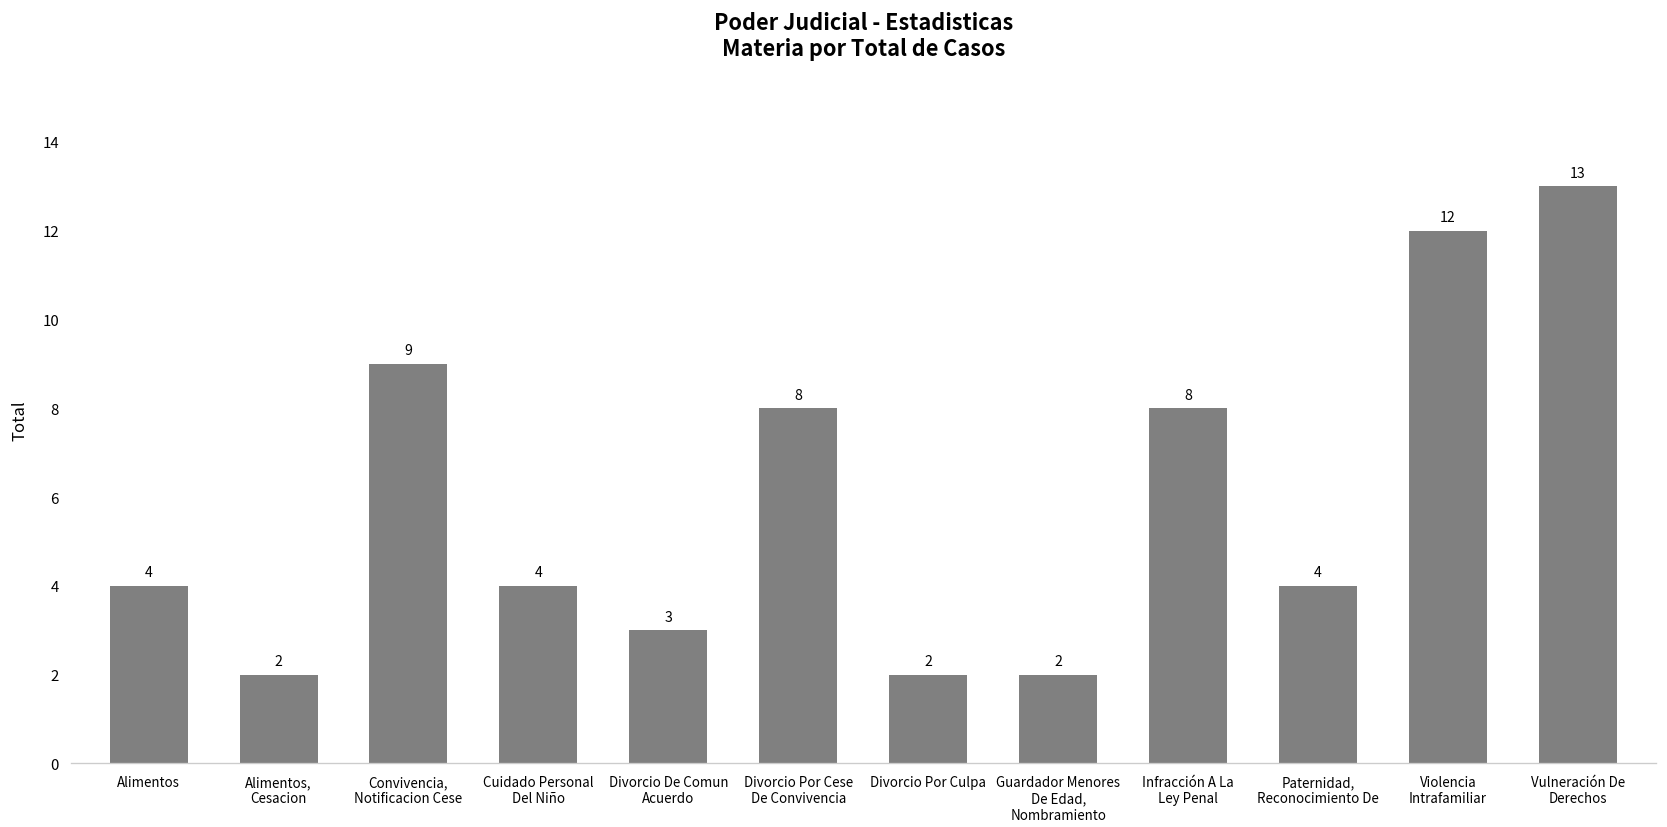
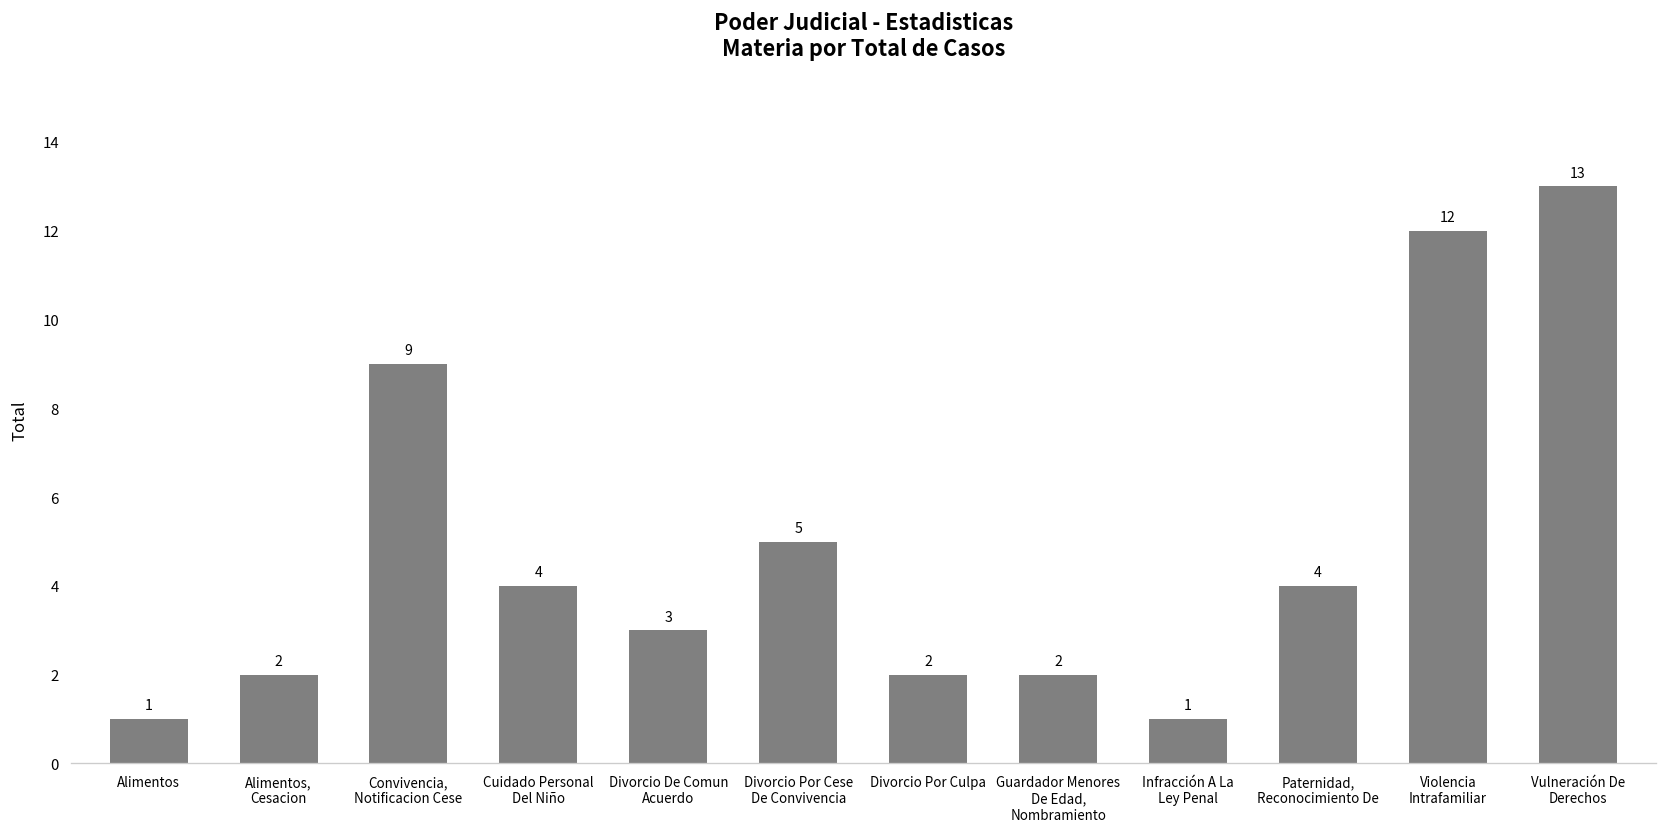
Alimentos: 4 -> 1
Divorcio Por Cese De Convivencia: 8 -> 5
Infracción A La Ley Penal: 8 -> 1
